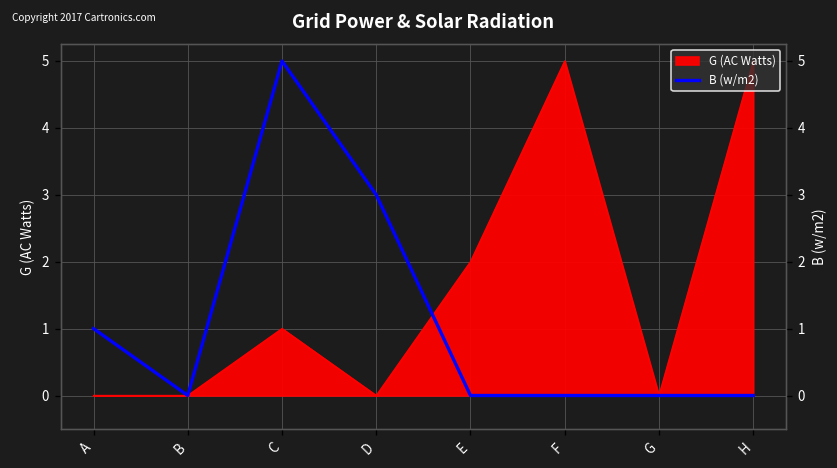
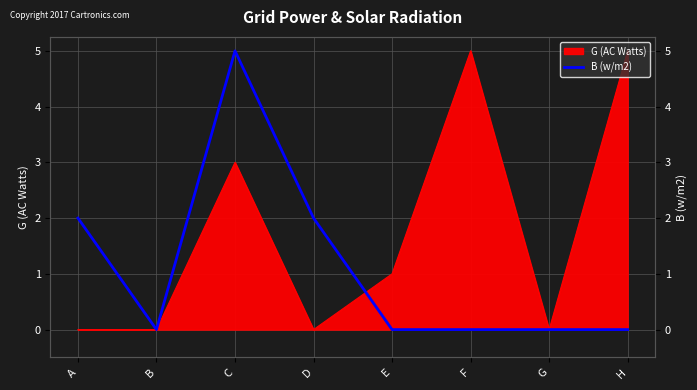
G (AC Watts), C: 1 -> 3
G (AC Watts), E: 2 -> 1
B (w/m2), A: 1 -> 2
B (w/m2), D: 3 -> 2
